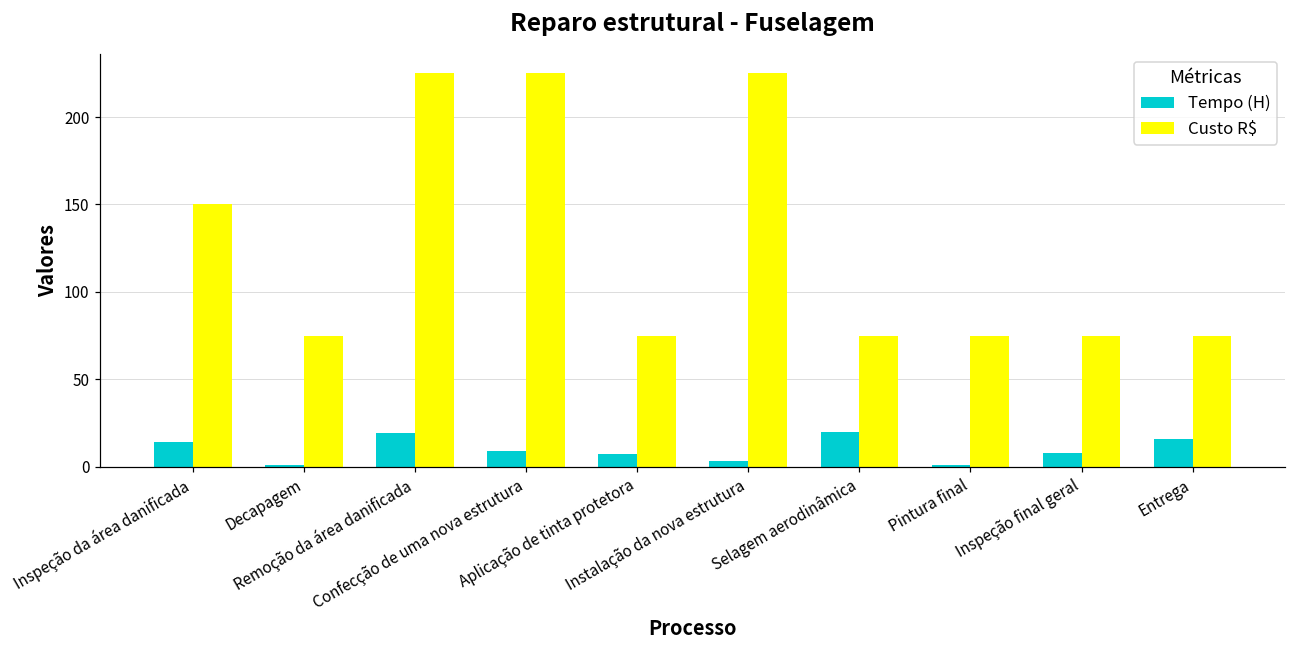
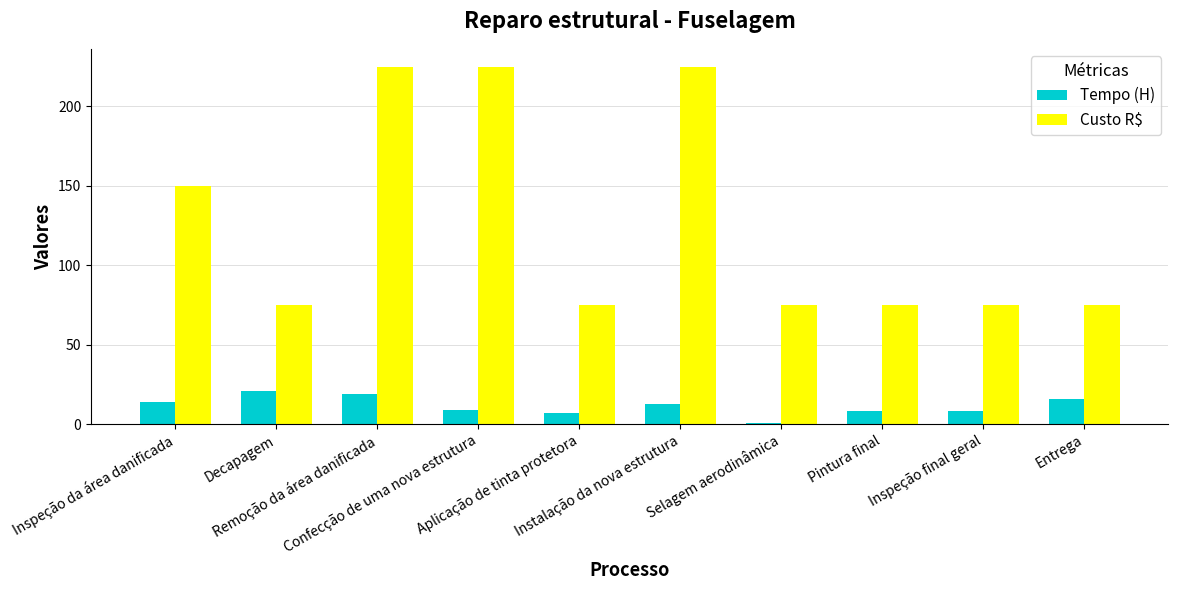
Tempo (H), Decapagem: 1 -> 21
Tempo (H), Instalação da nova estrutura: 3 -> 13
Tempo (H), Selagem aerodinâmica: 20 -> 1
Tempo (H), Pintura final: 1 -> 8
